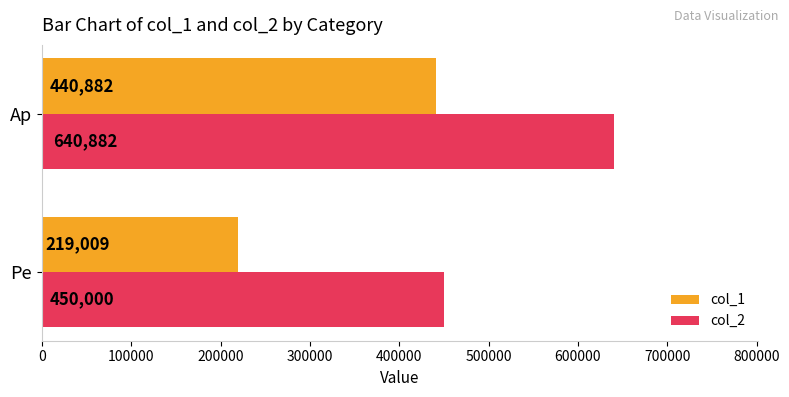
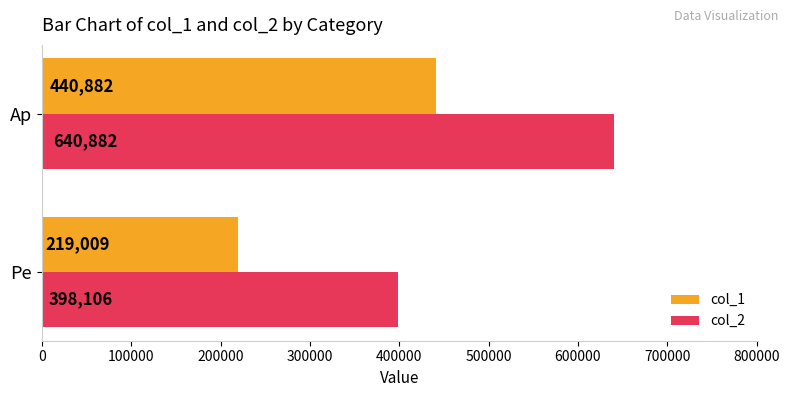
col_2, Pe: 450,000 -> 398,106
